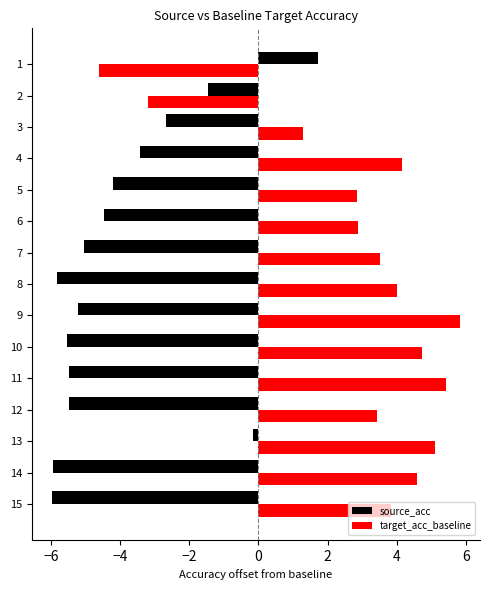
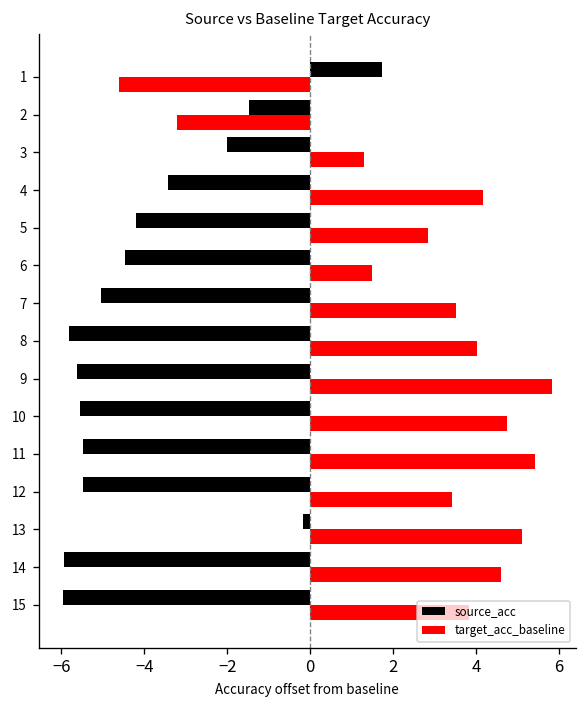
source_acc, 3: -2.7 -> -2.0
target_acc_baseline, 6: 2.9 -> 1.5
source_acc, 9: -5.2 -> -5.6
